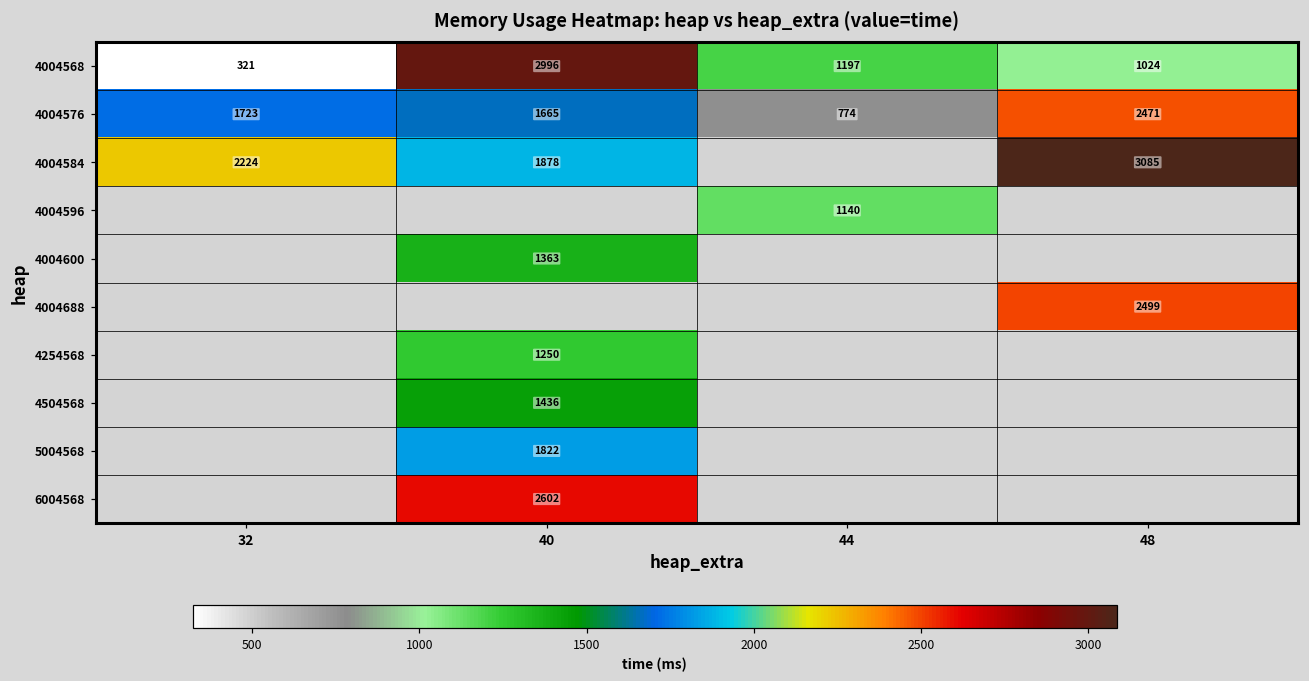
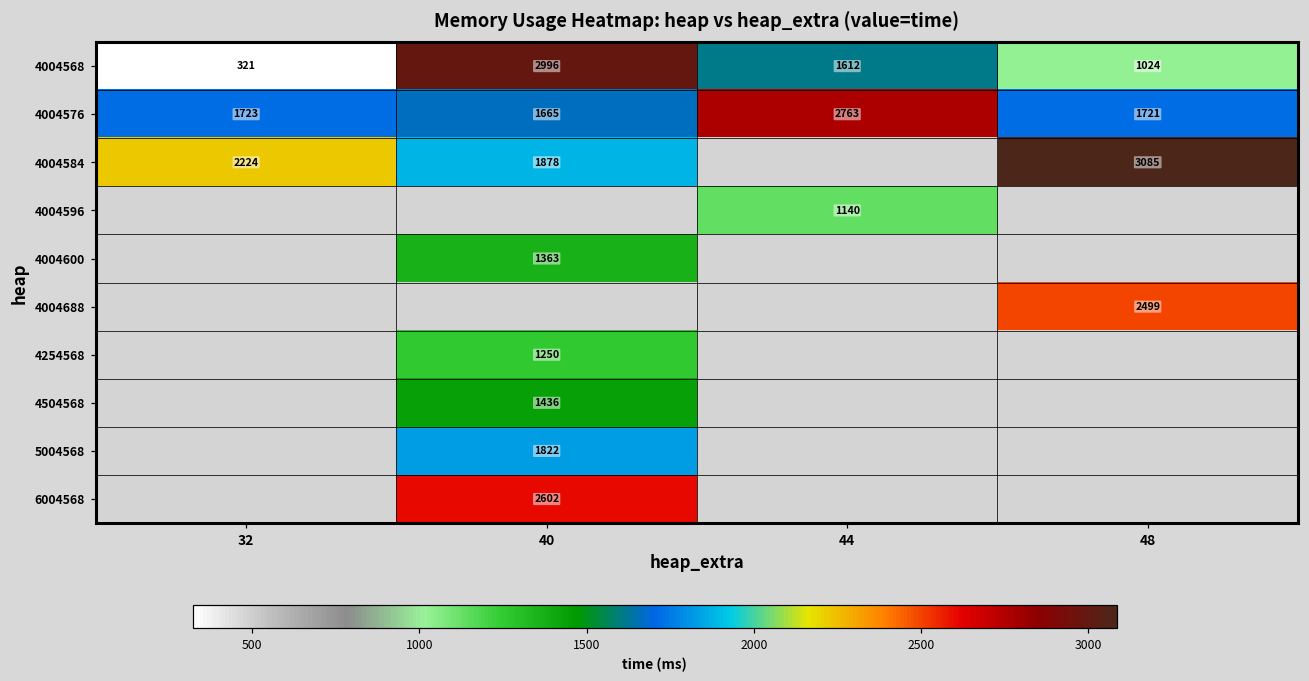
4004568, 44: 1197 -> 1612
4004576, 44: 774 -> 2763
4004576, 48: 2471 -> 1721
